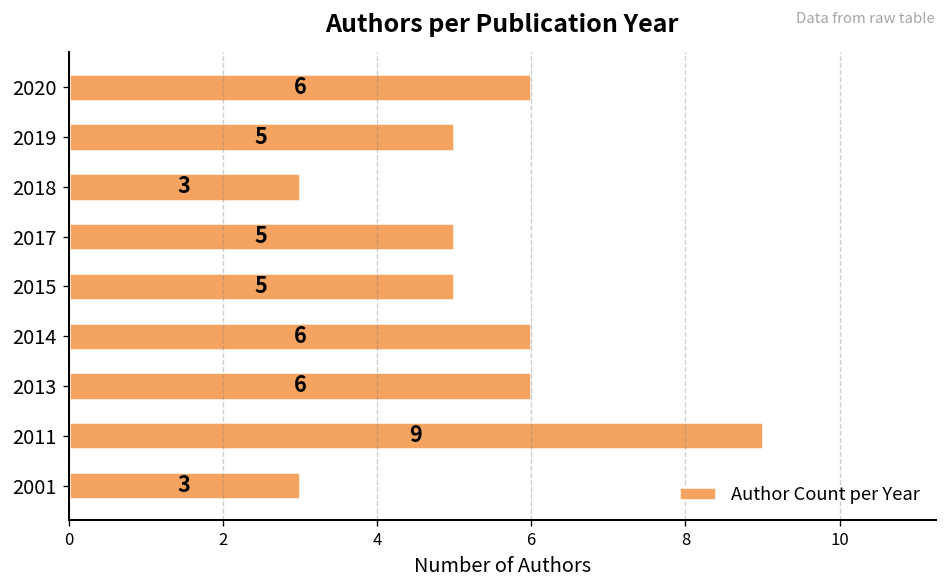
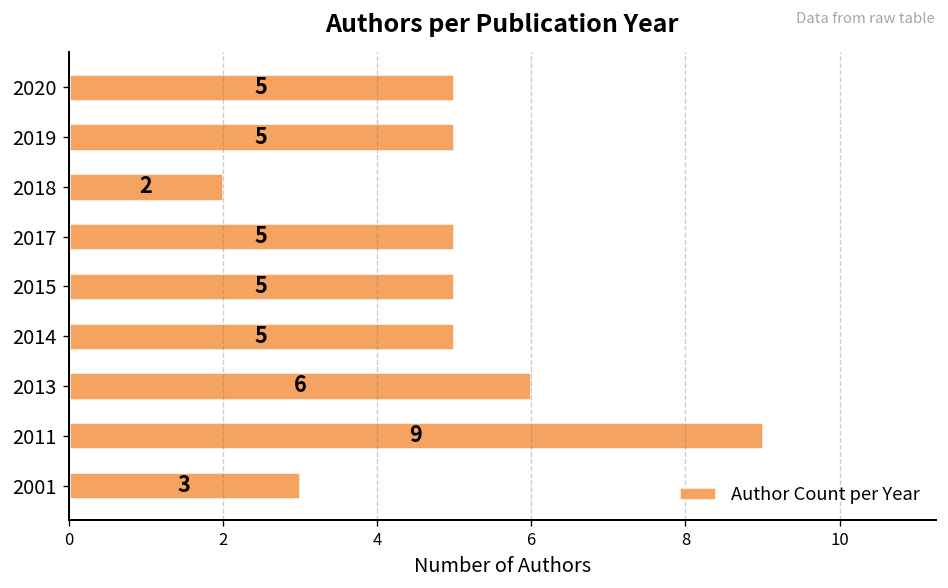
2020: 6 -> 5
2018: 3 -> 2
2014: 6 -> 5
